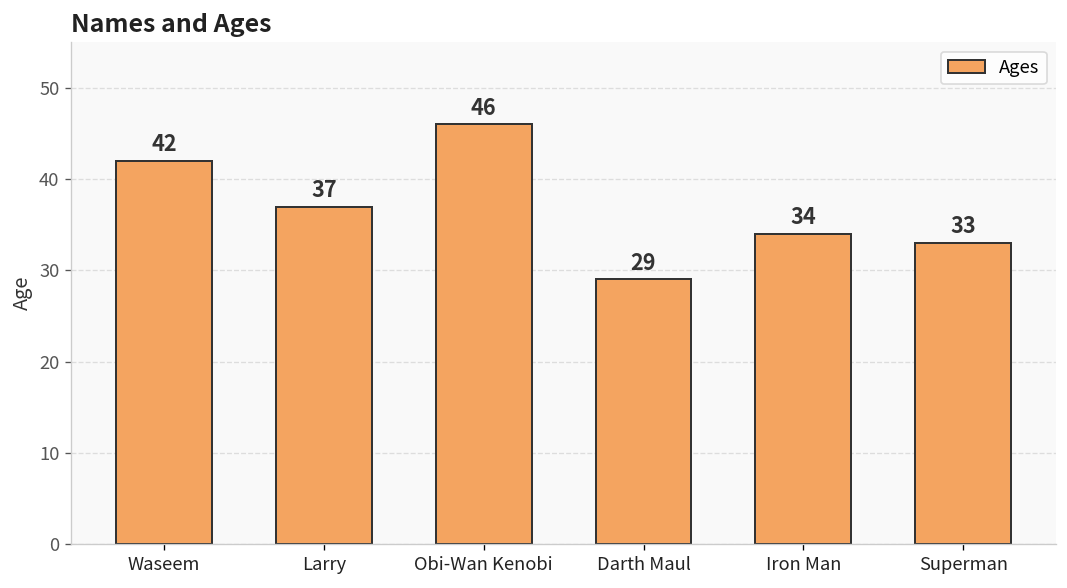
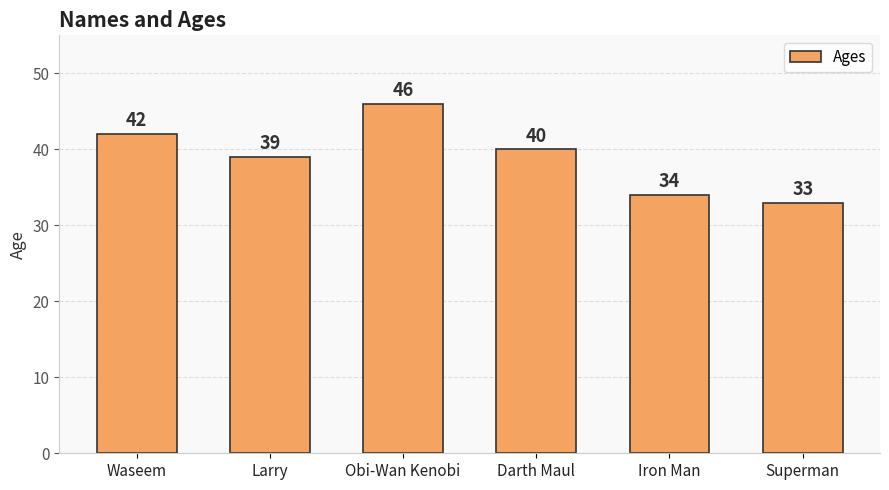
Larry: 37 -> 39
Darth Maul: 29 -> 40
